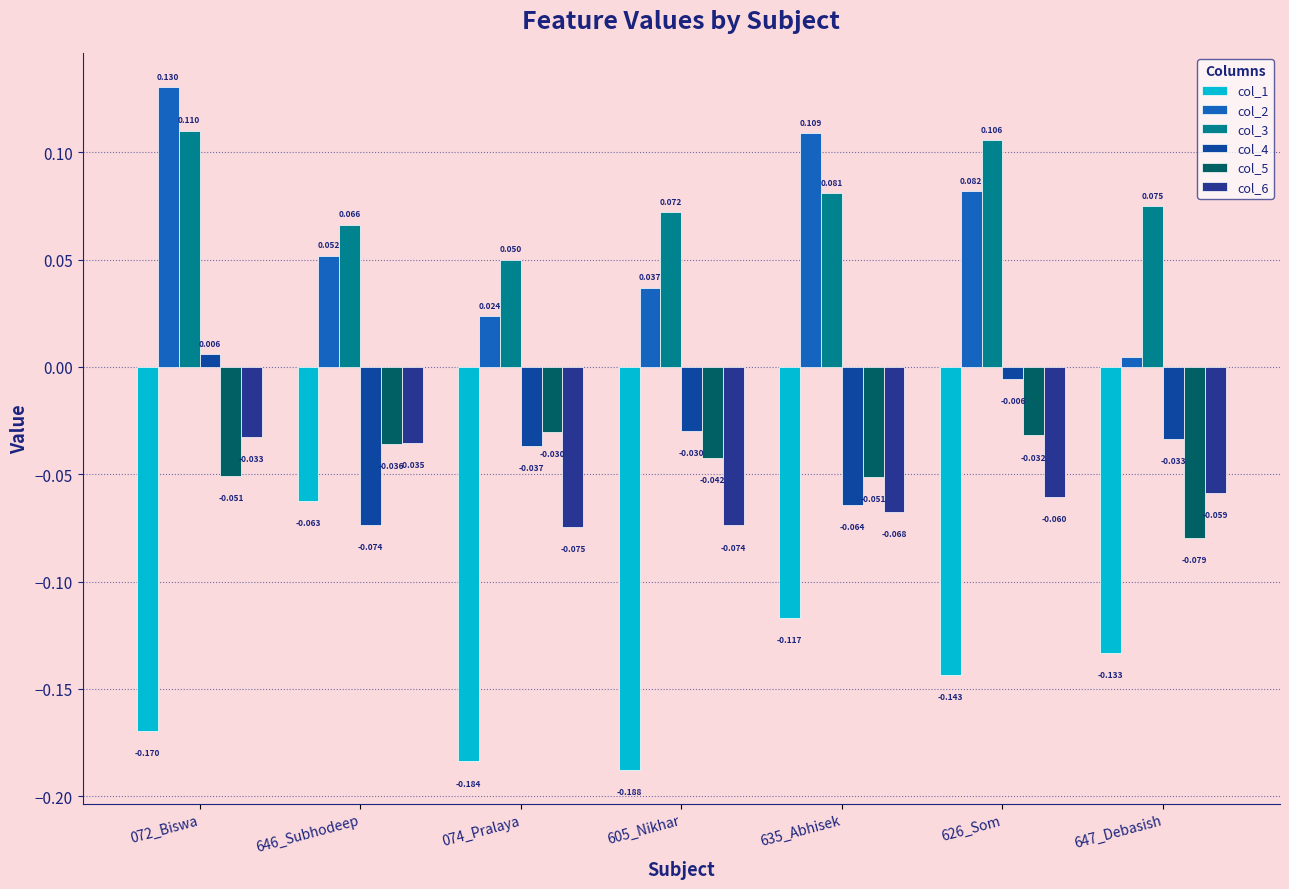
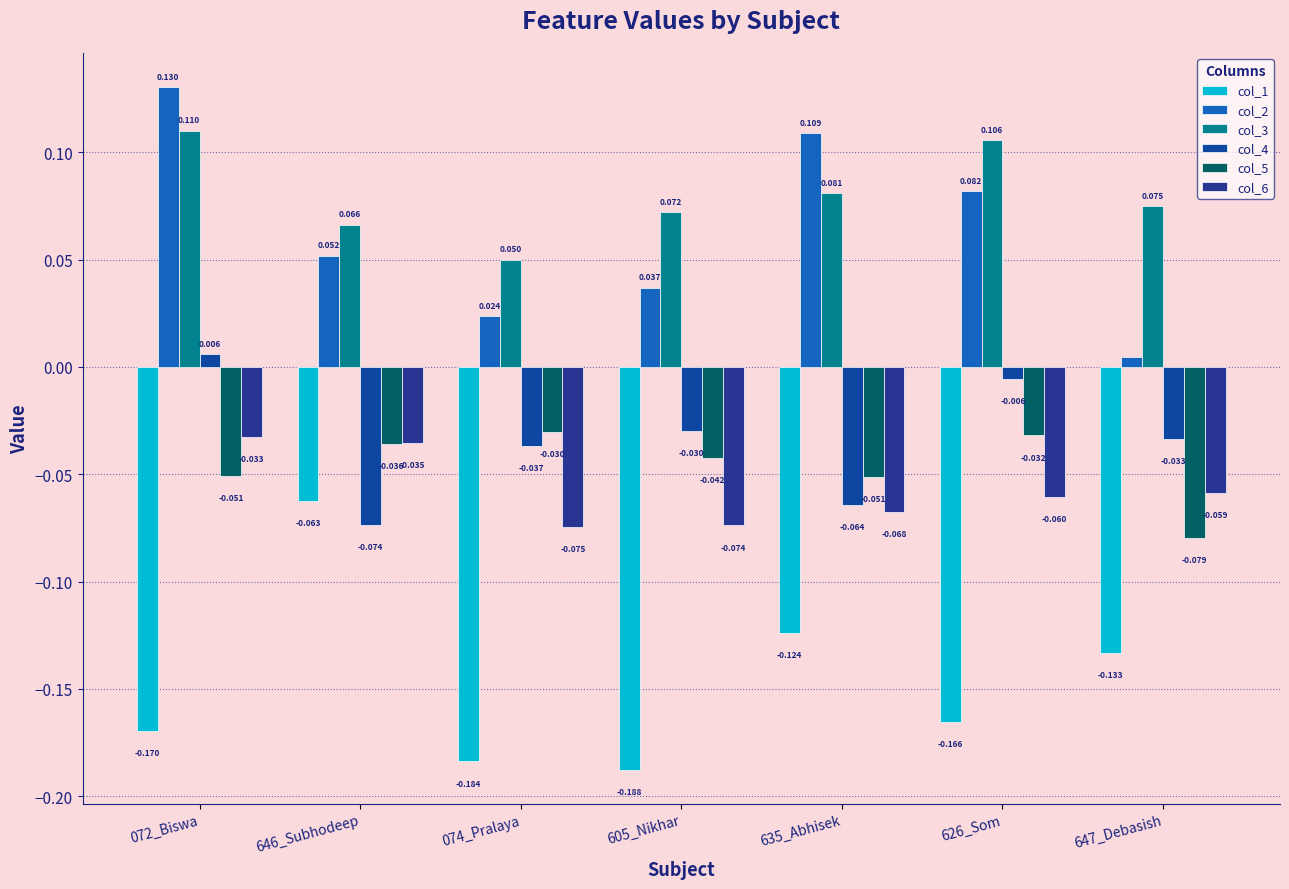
col_1, 635_Abhisek: -0.117 -> -0.124
col_1, 626_Som: -0.143 -> -0.166
